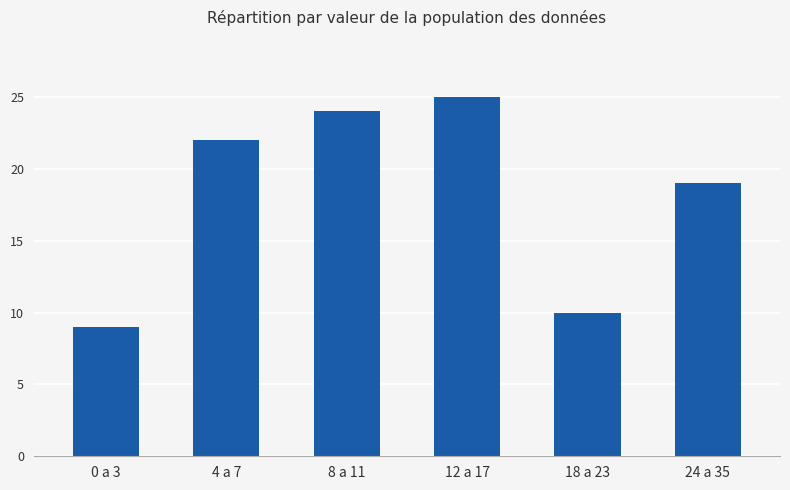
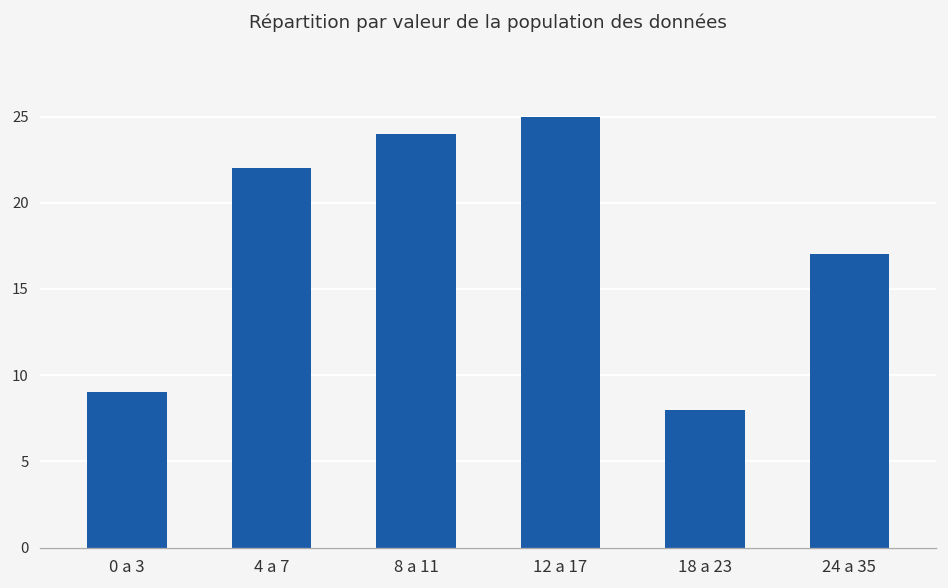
18 a 23: 10 -> 8
24 a 35: 19 -> 17
